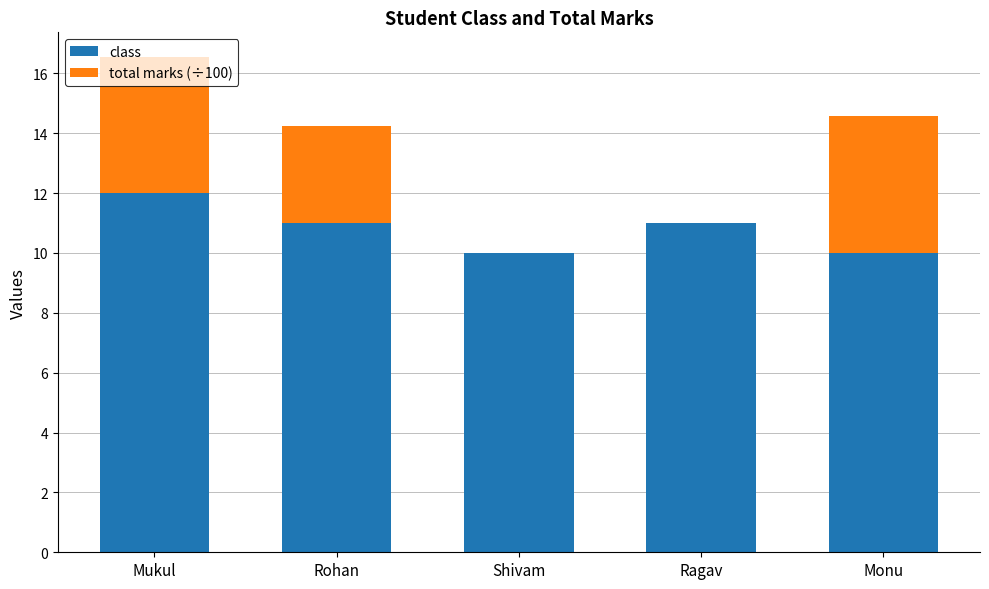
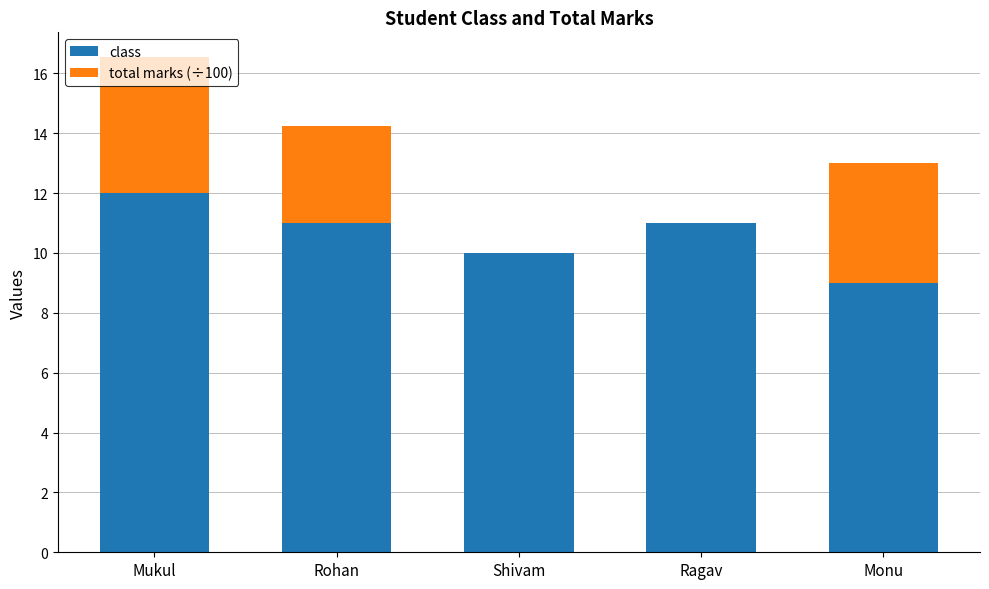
class, Monu: 10 -> 9
total marks (÷100), Monu: 4.6 -> 4.0
